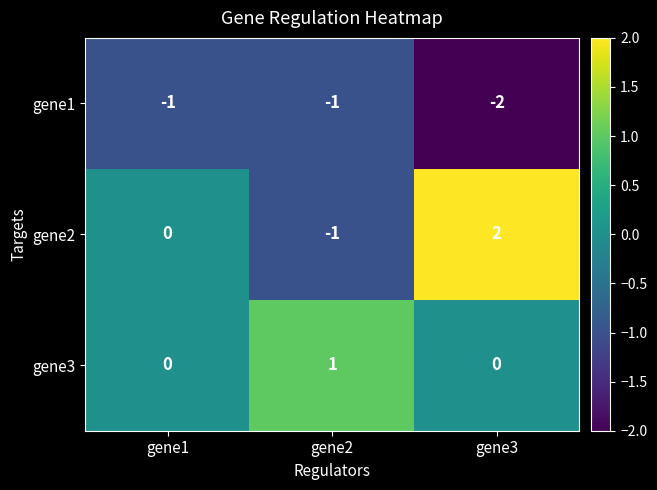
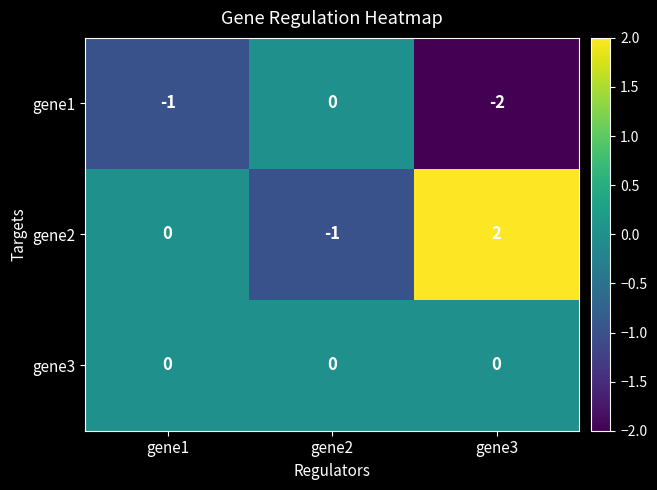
gene1, gene2: -1 -> 0
gene3, gene2: 1 -> 0
